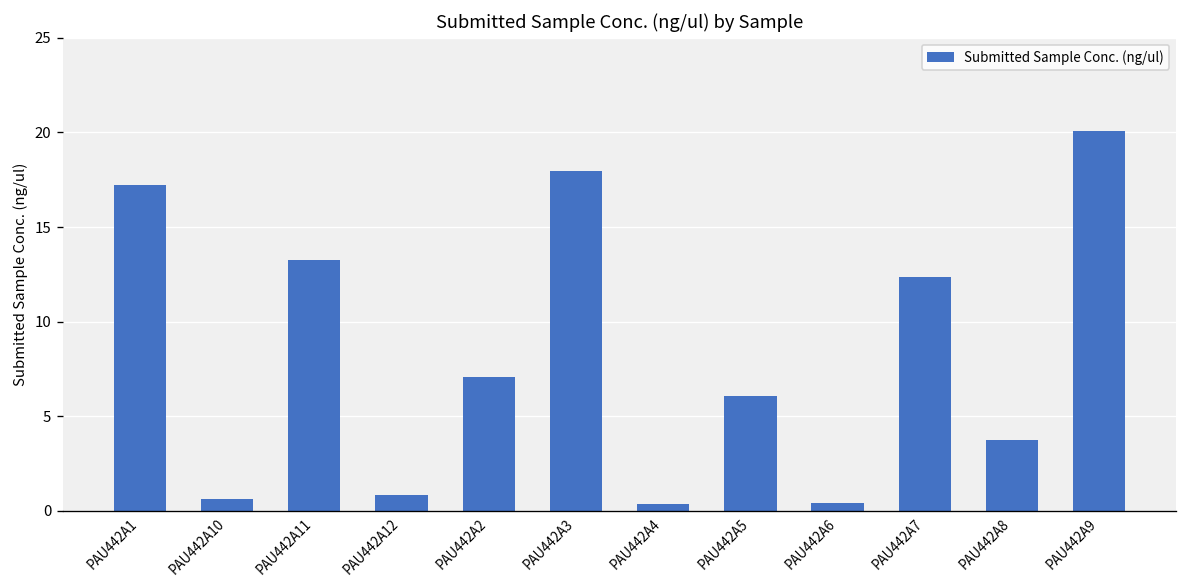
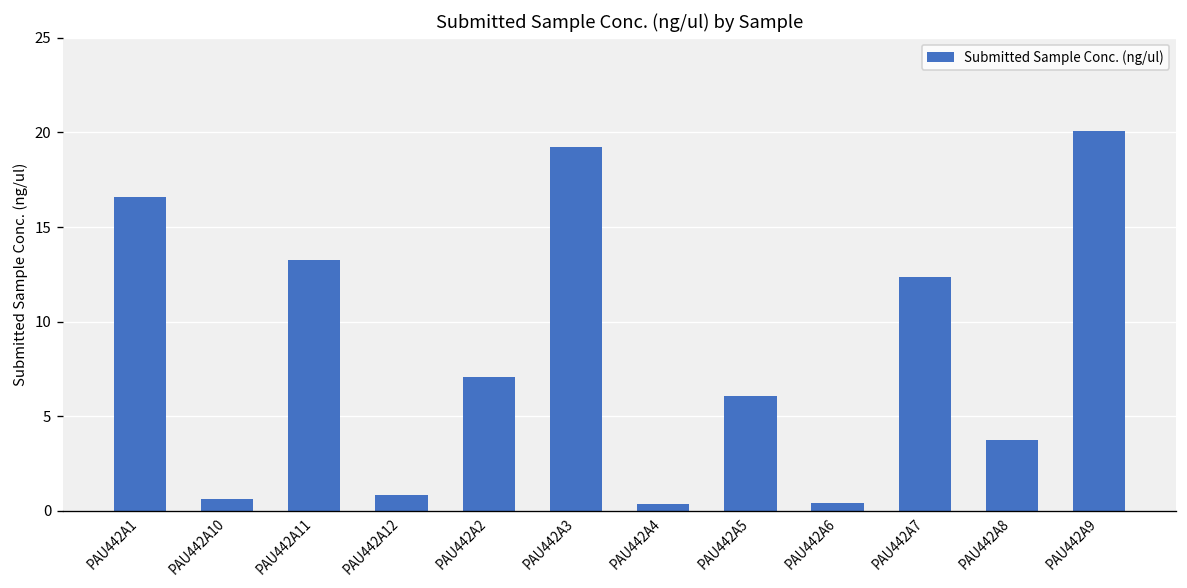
PAU442A1: 17.2 -> 16.6
PAU442A3: 17.9 -> 19.3
